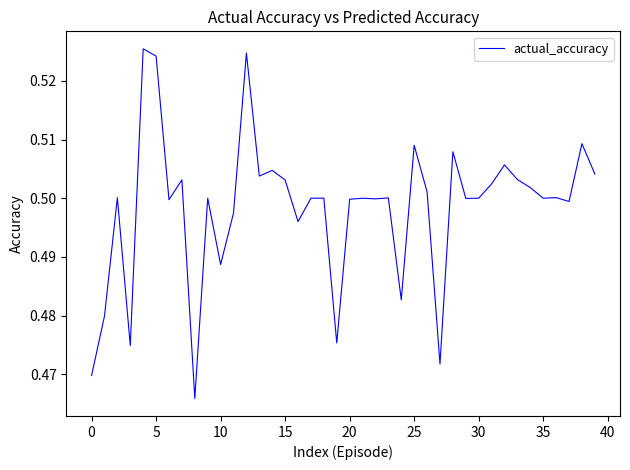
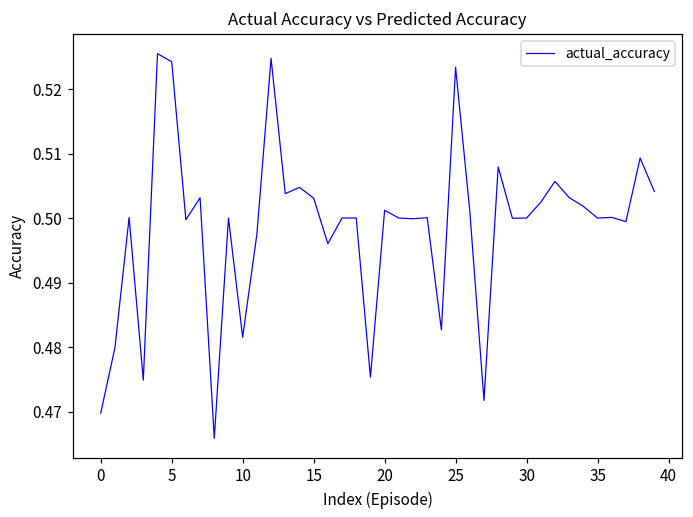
10: 0.489 -> 0.482
20: 0.500 -> 0.501
25: 0.509 -> 0.523
